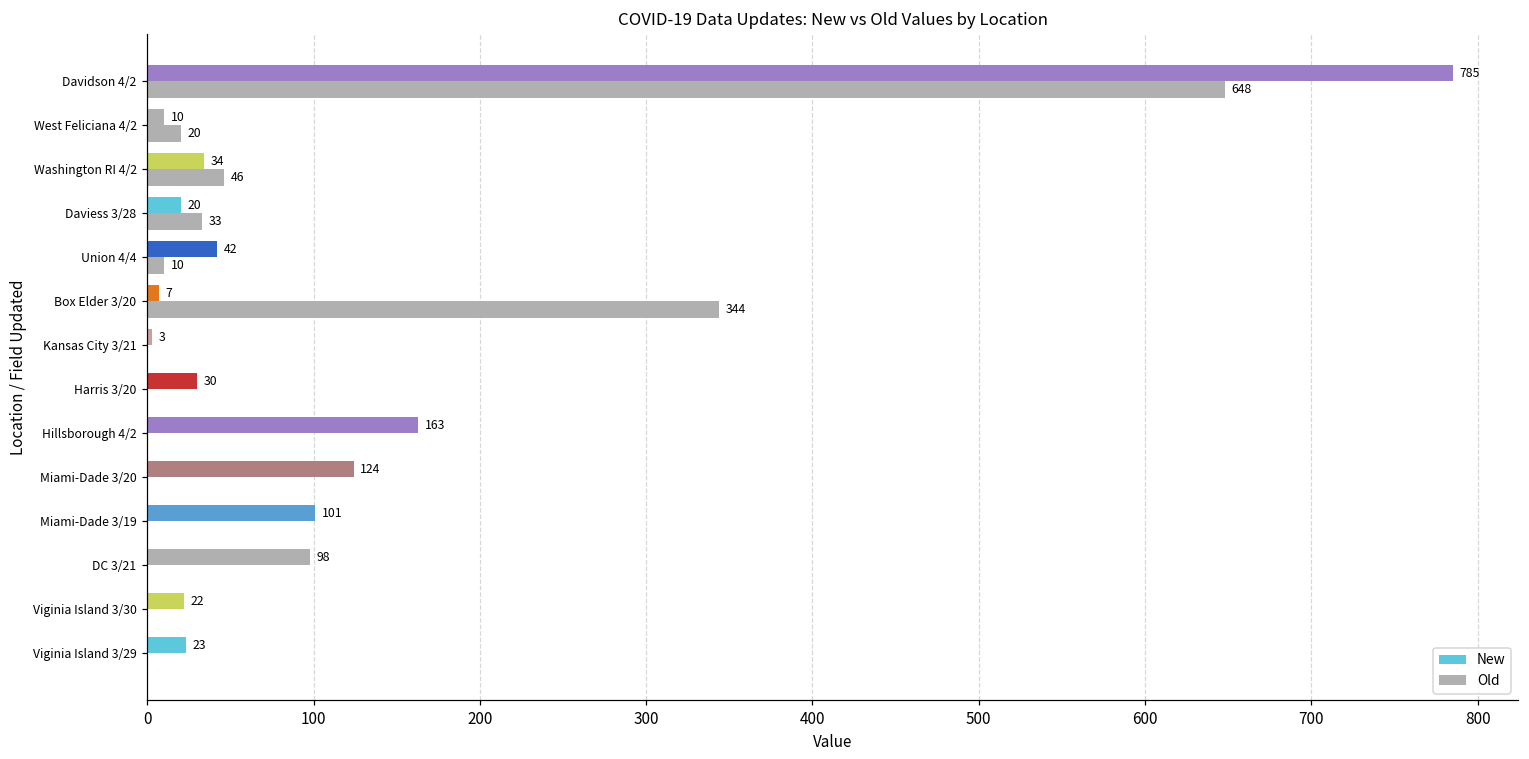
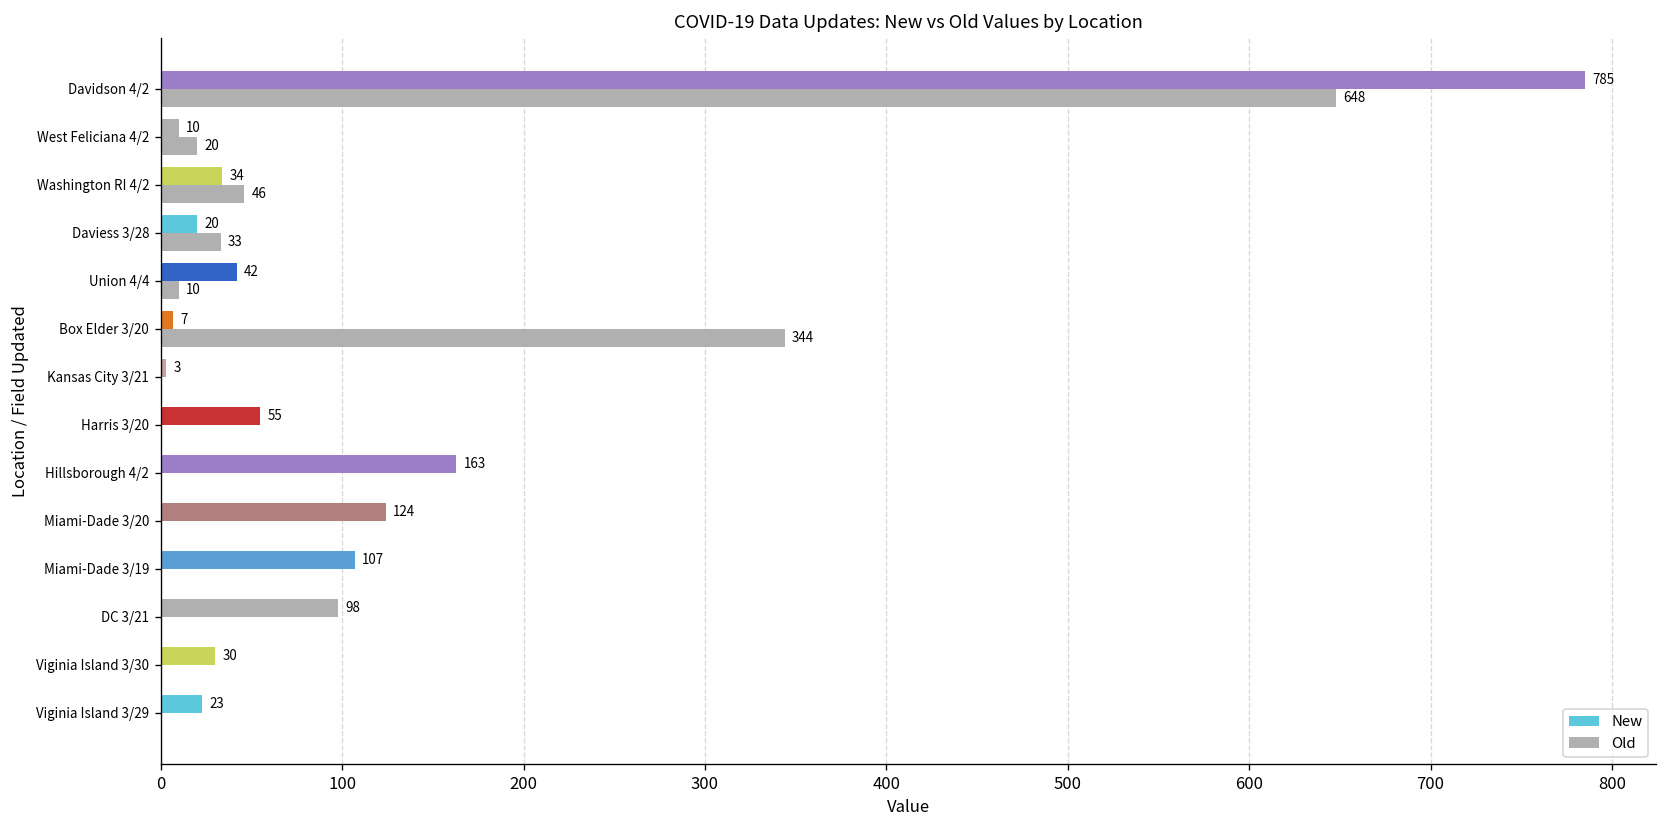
New, Harris 3/20: 30 -> 55
New, Miami-Dade 3/19: 101 -> 107
New, Viginia Island 3/30: 22 -> 30
